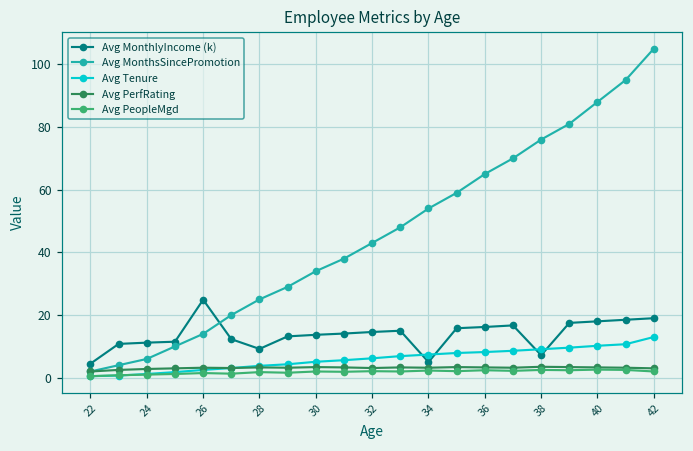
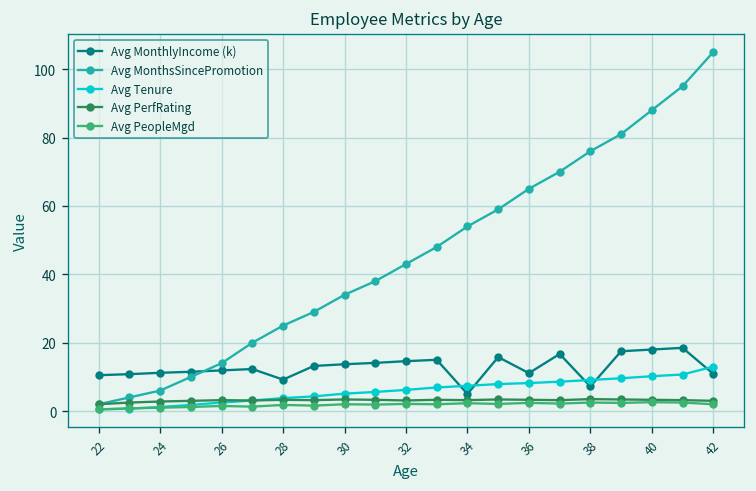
Avg MonthlyIncome (k), 22: 5 -> 11
Avg MonthlyIncome (k), 26: 25 -> 12
Avg MonthlyIncome (k), 36: 16 -> 11
Avg MonthlyIncome (k), 42: 19 -> 11
